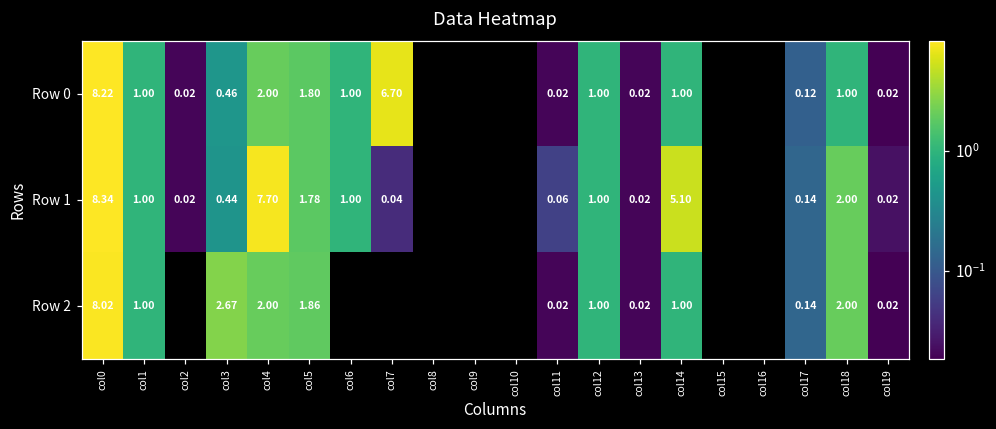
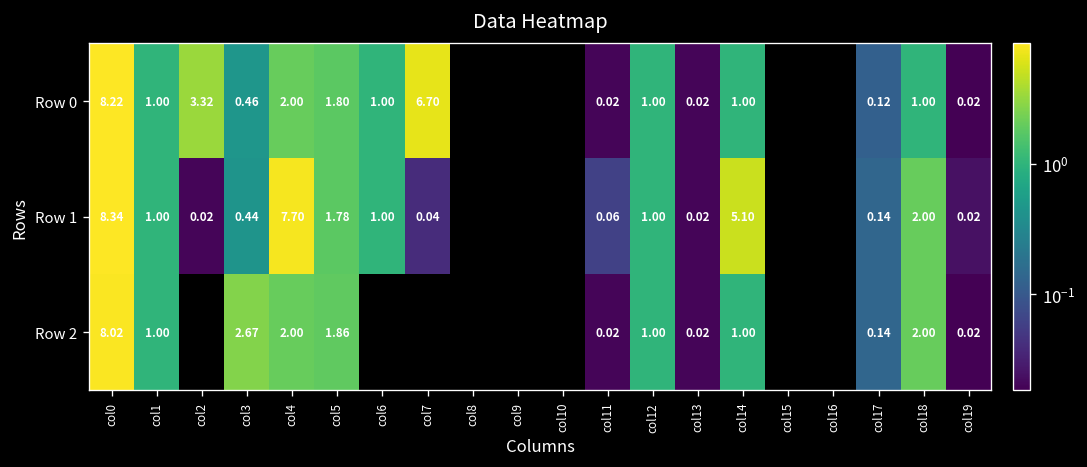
Row 0, col2: 0.02 -> 3.32
